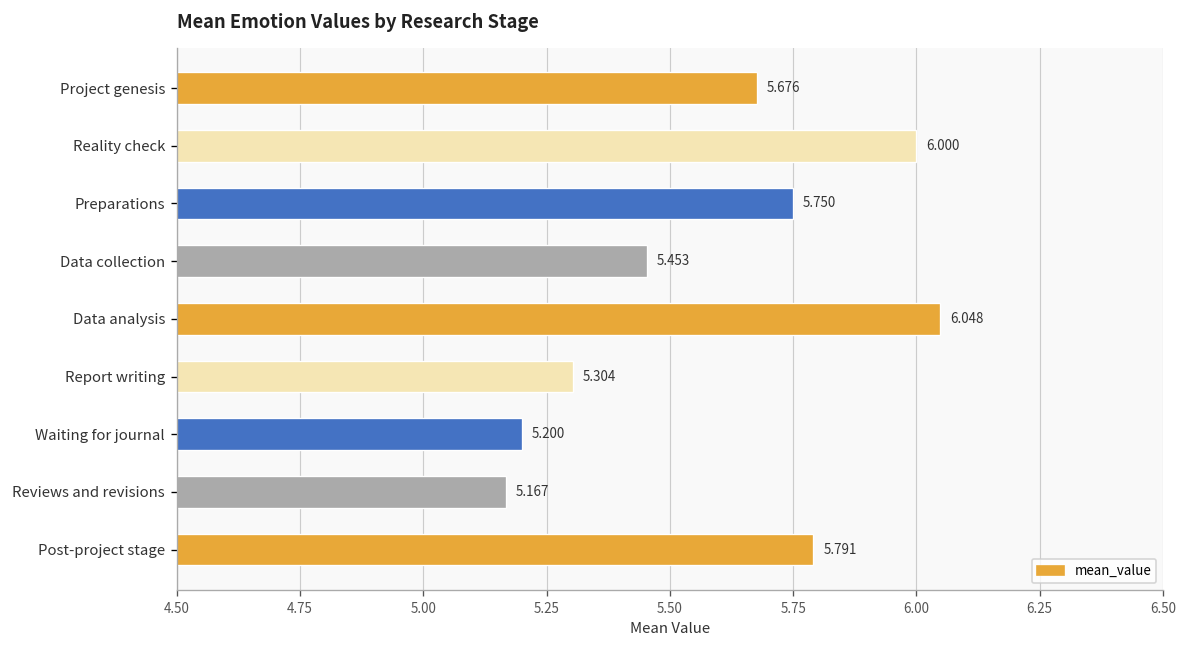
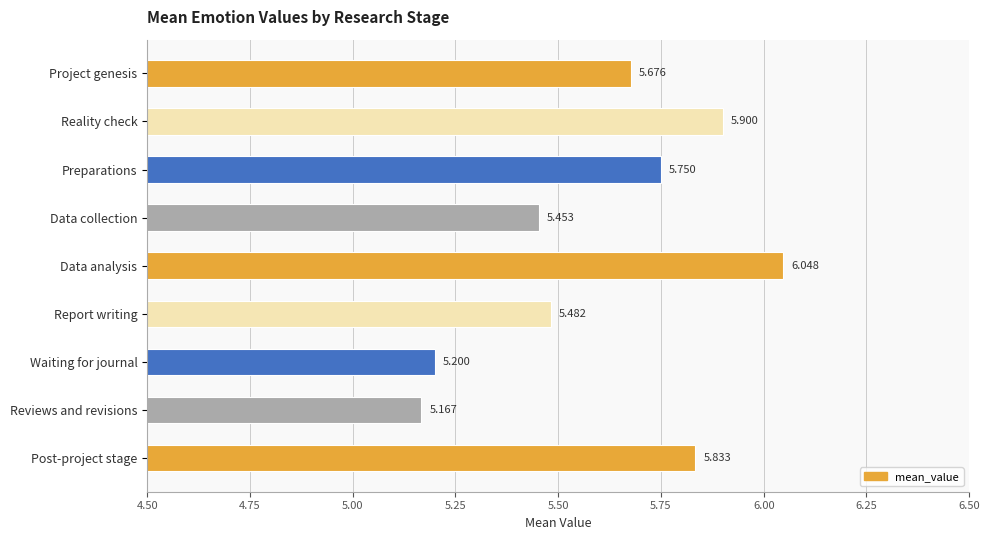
Reality check: 6.000 -> 5.900
Report writing: 5.304 -> 5.482
Post-project stage: 5.791 -> 5.833
